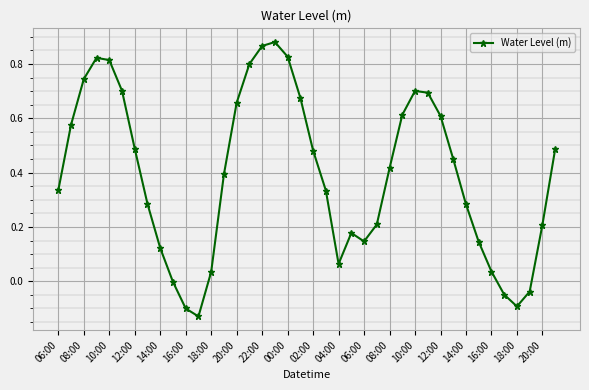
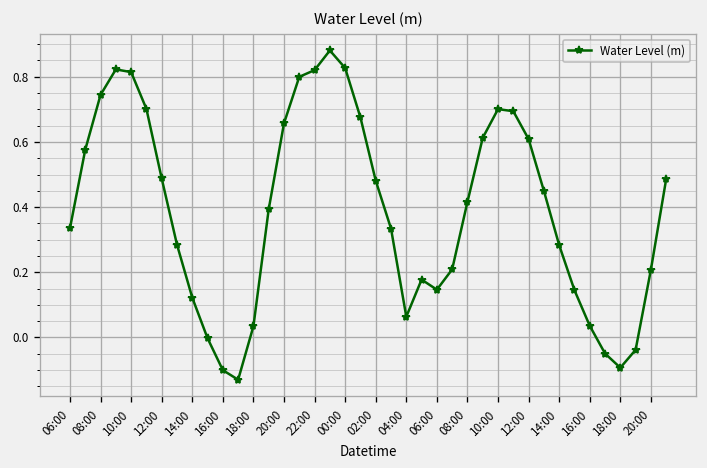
22:00: 0.87 -> 0.82
